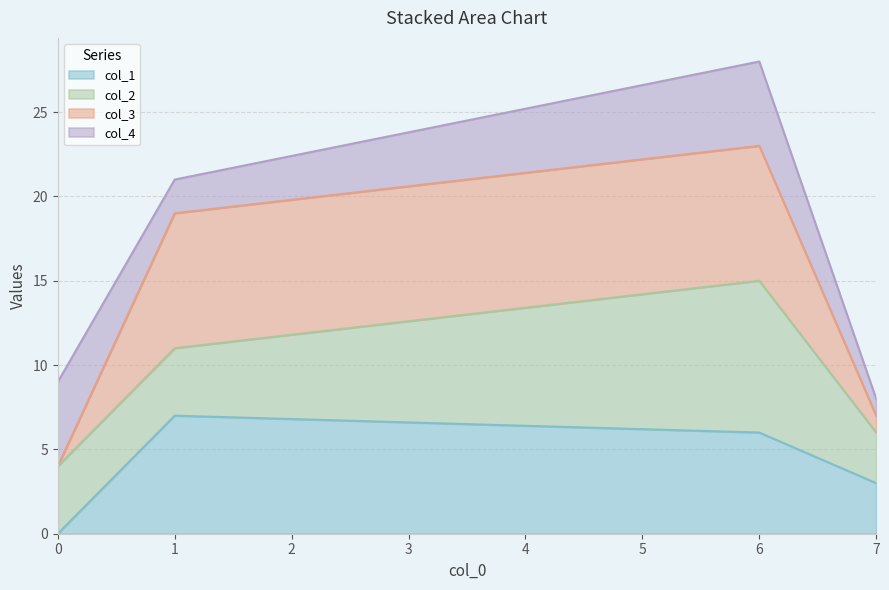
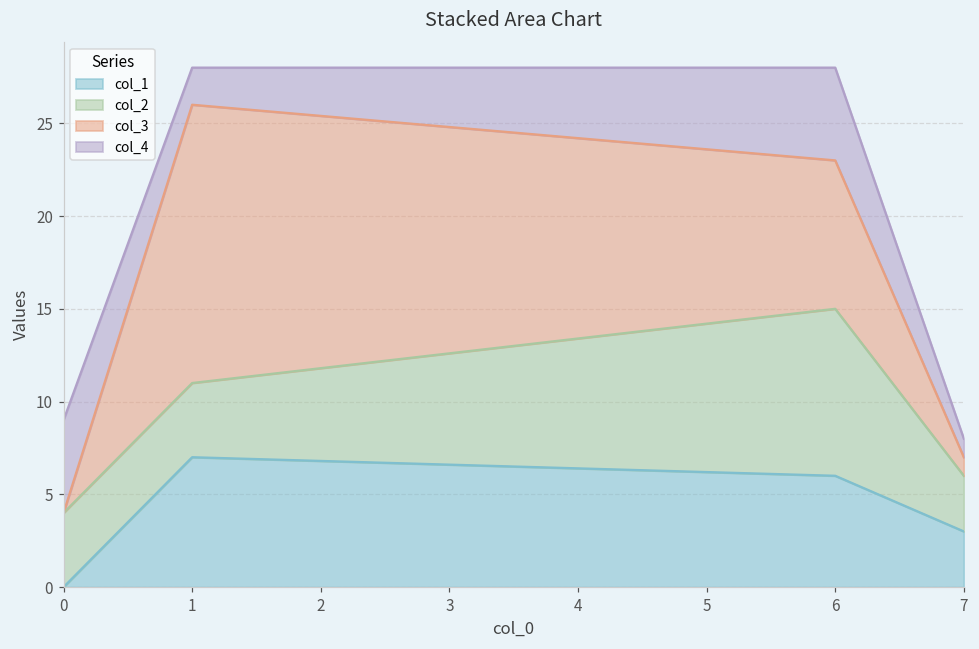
col_3, 1: 8 -> 15
